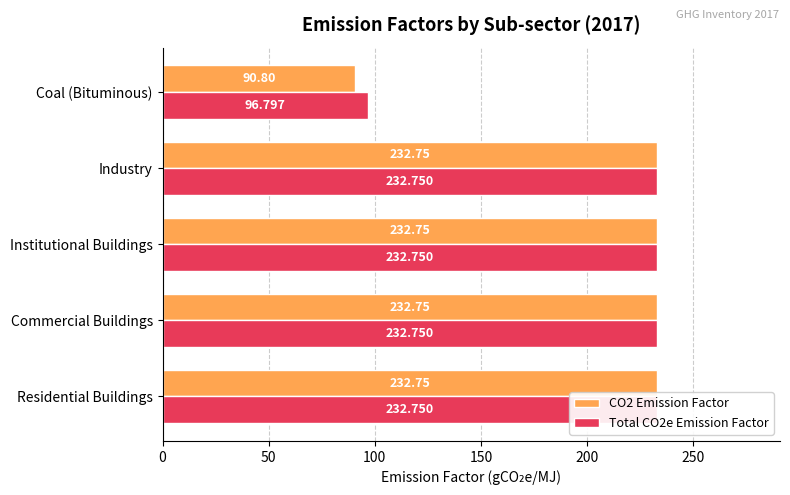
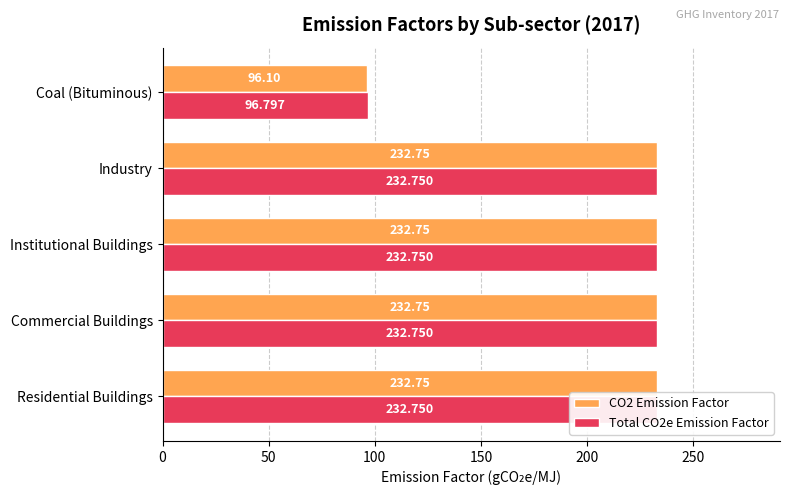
CO2 Emission Factor, Coal (Bituminous): 90.80 -> 96.10
